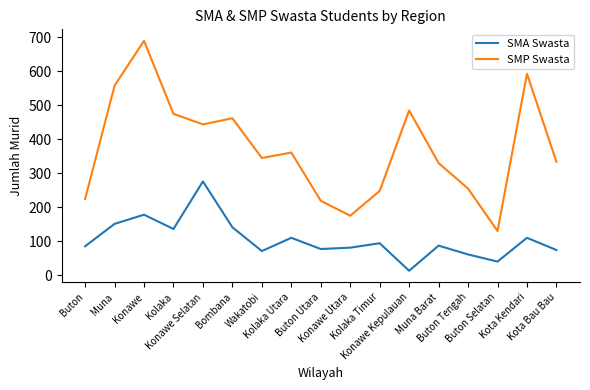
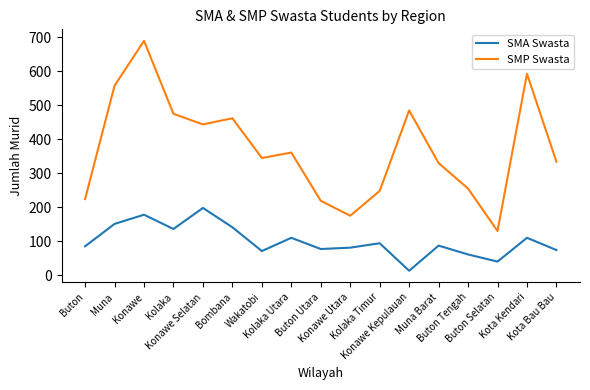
SMA Swasta, Konawe Selatan: 280 -> 200
